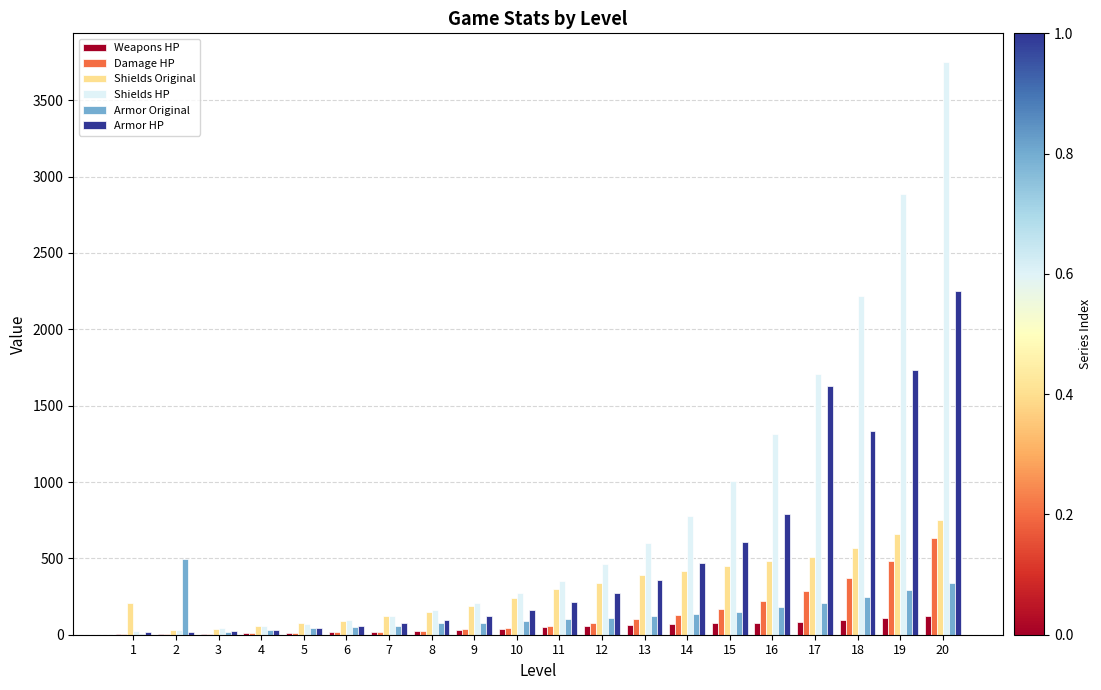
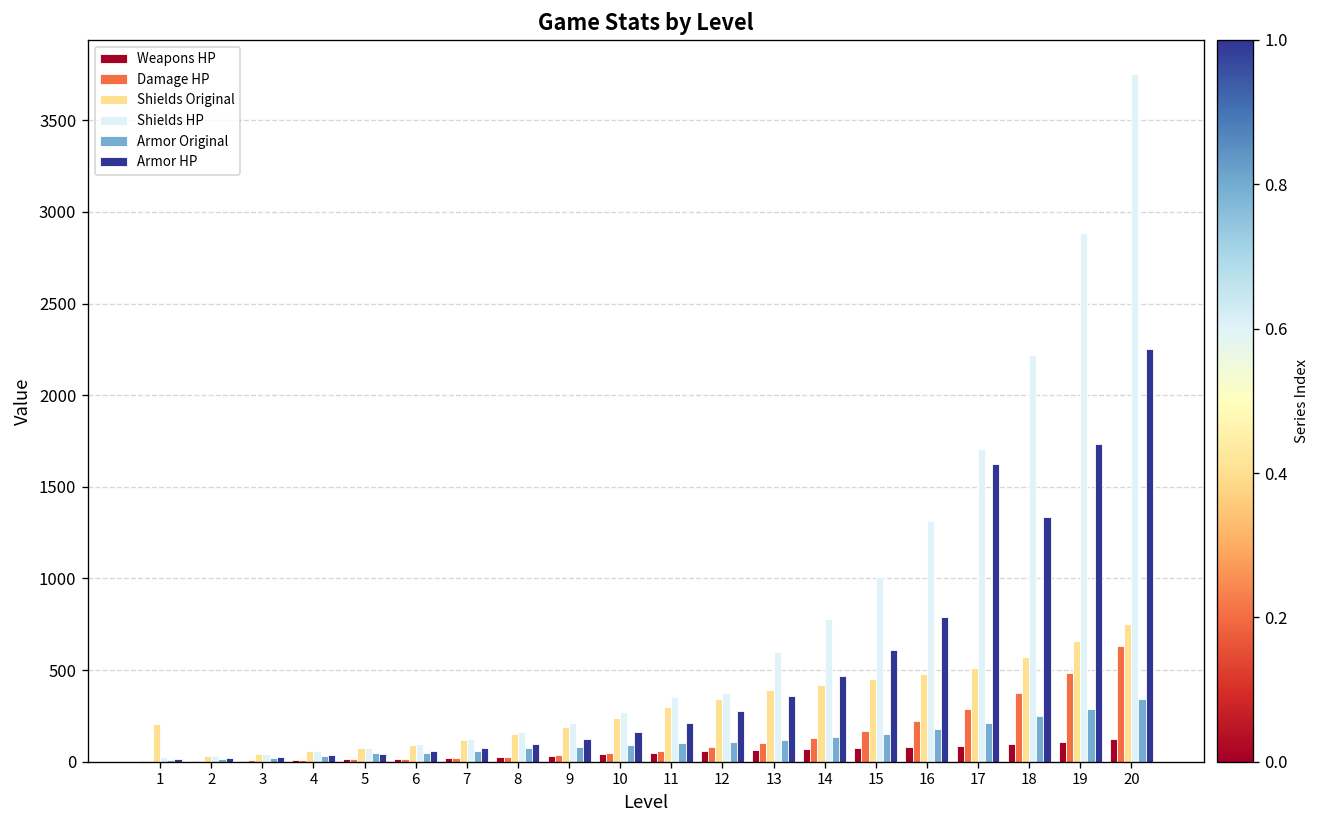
Armor Original, 2: 490 -> 20
Shields HP, 12: 460 -> 380
